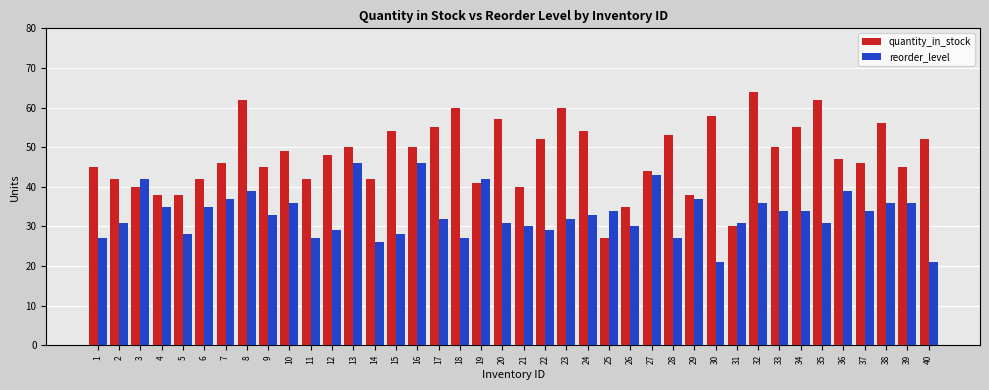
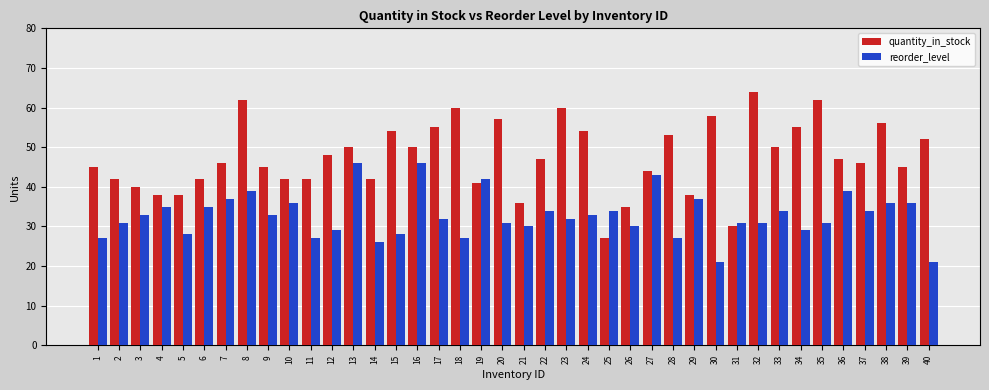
reorder_level, 3: 42 -> 33
quantity_in_stock, 10: 49 -> 42
quantity_in_stock, 21: 40 -> 36
quantity_in_stock, 22: 52 -> 47
reorder_level, 22: 29 -> 34
reorder_level, 32: 36 -> 31
reorder_level, 34: 34 -> 29
